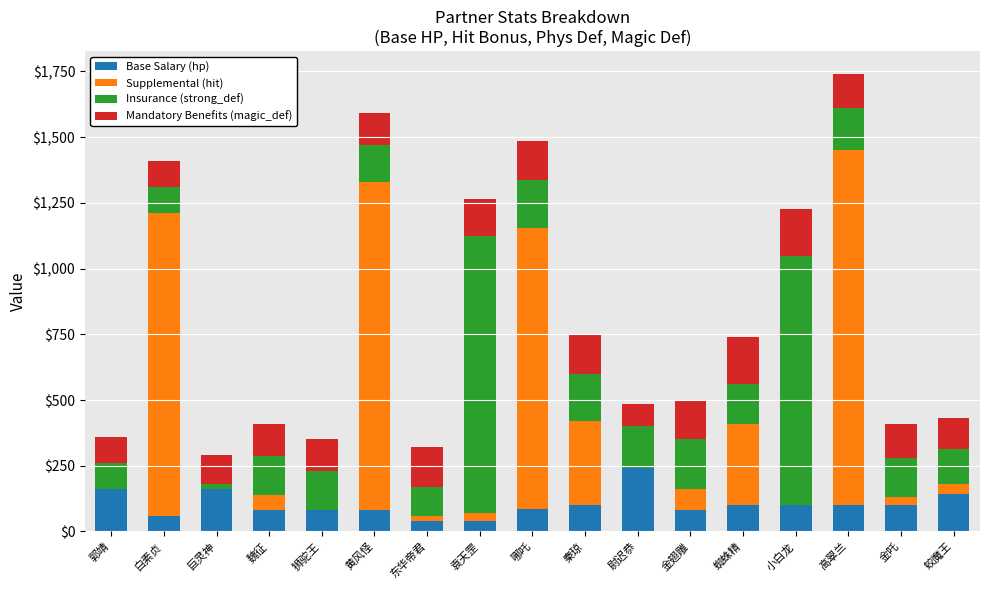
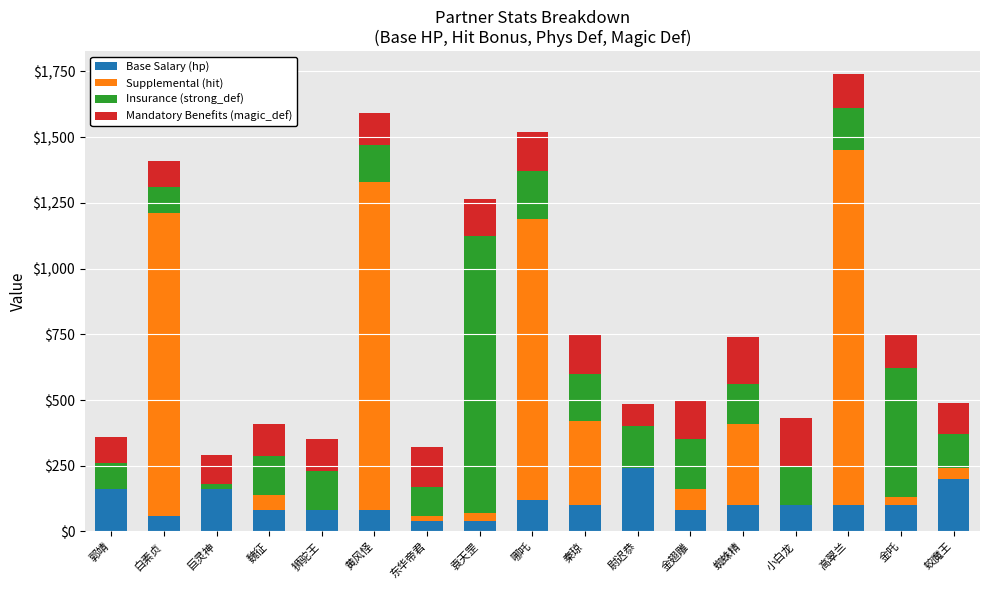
Base Salary (hp), 哪吒: $90 -> $120
Insurance (strong_def), 小白龙: $950 -> $150
Insurance (strong_def), 金吒: $150 -> $490
Base Salary (hp), 蛟魔王: $140 -> $200
